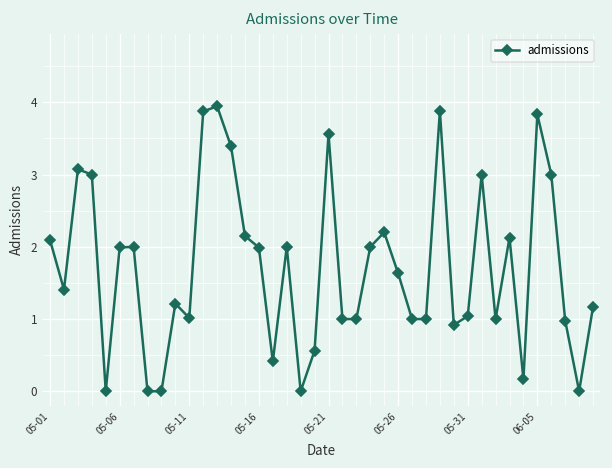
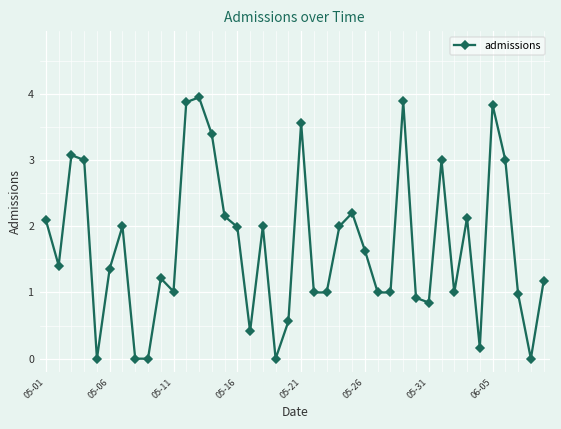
05-06: 2.0 -> 1.4
05-31: 1.0 -> 0.8
